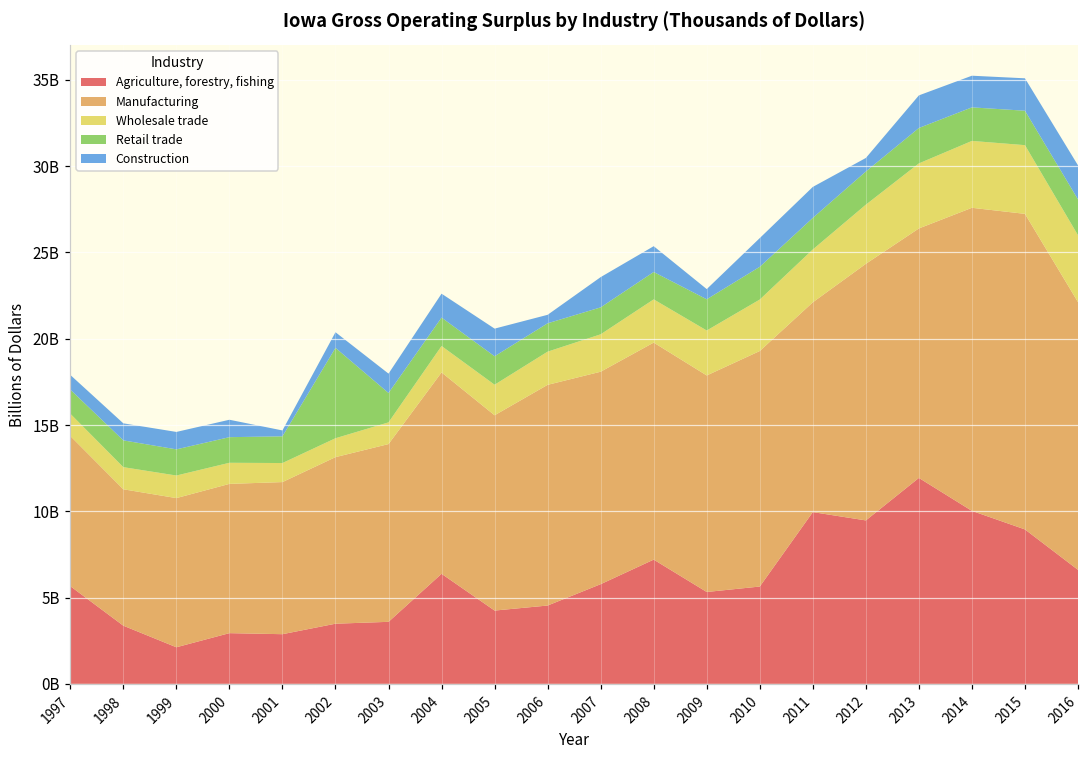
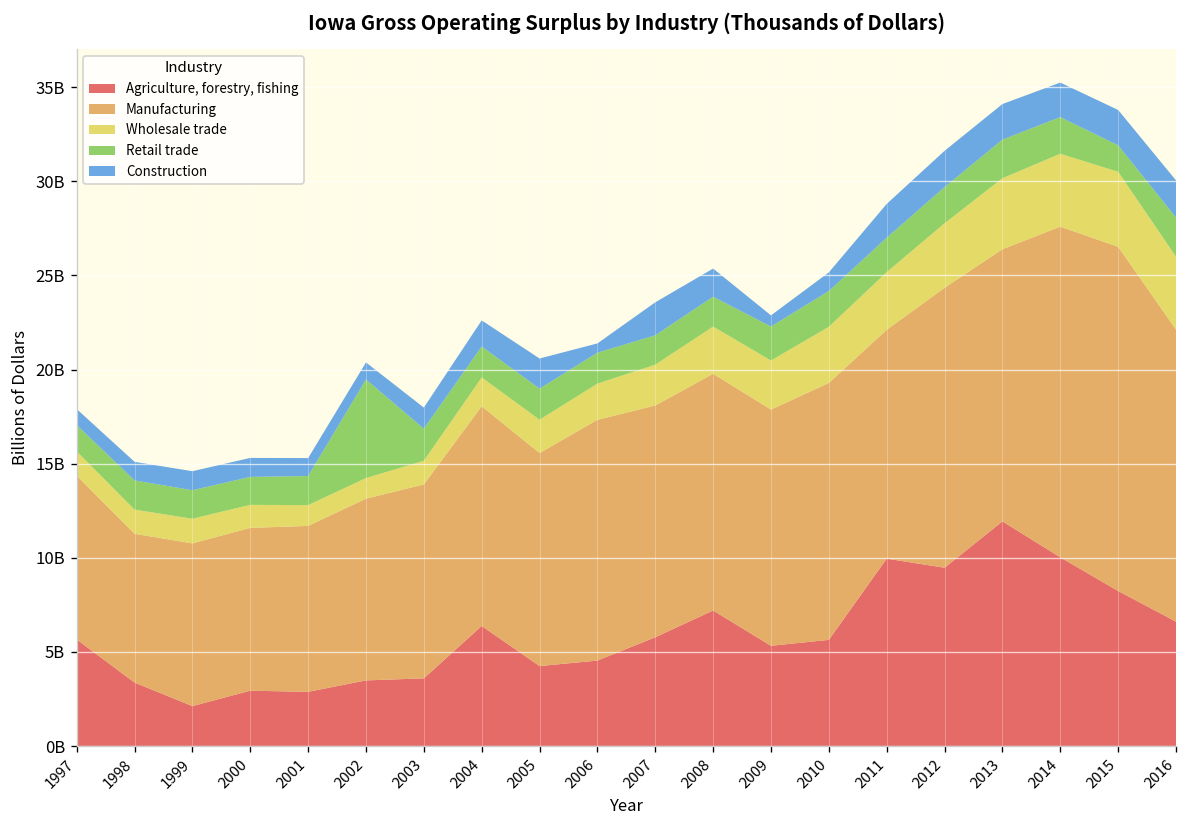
Construction, 2001: 300000000 -> 1000000000
Construction, 2010: 1700000000 -> 1000000000
Construction, 2012: 800000000 -> 1900000000
Agriculture, forestry, fishing, 2015: 9000000000 -> 8200000000
Retail trade, 2015: 2000000000 -> 1400000000
